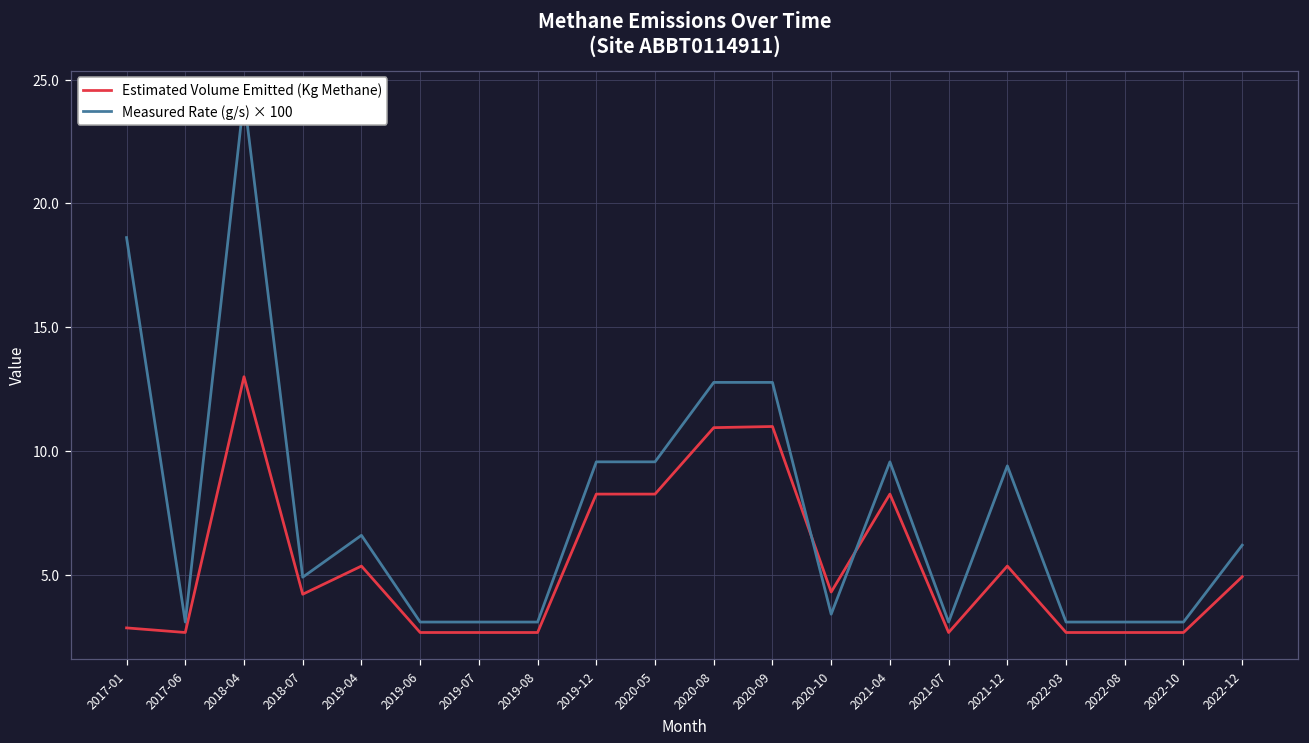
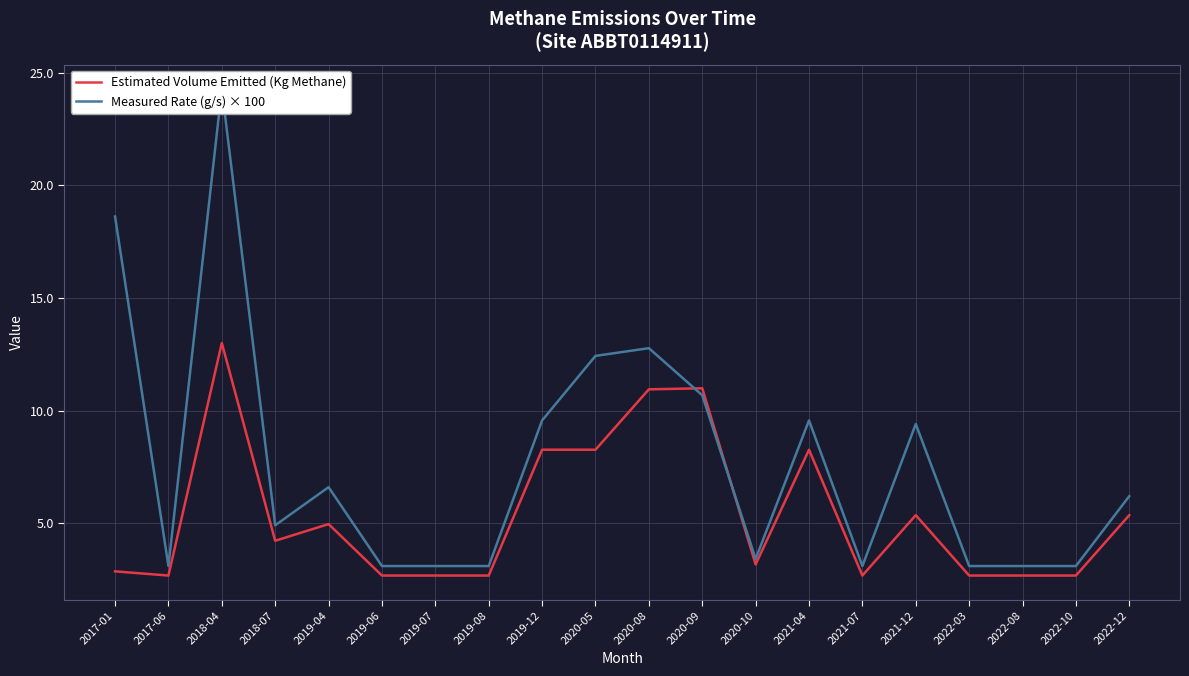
Estimated Volume Emitted (Kg Methane), 2019-04: 5.4 -> 5.0
Measured Rate (g/s) × 100, 2020-05: 9.6 -> 12.4
Measured Rate (g/s) × 100, 2020-09: 12.8 -> 10.7
Estimated Volume Emitted (Kg Methane), 2020-10: 4.3 -> 3.2
Estimated Volume Emitted (Kg Methane), 2022-12: 4.9 -> 5.4
